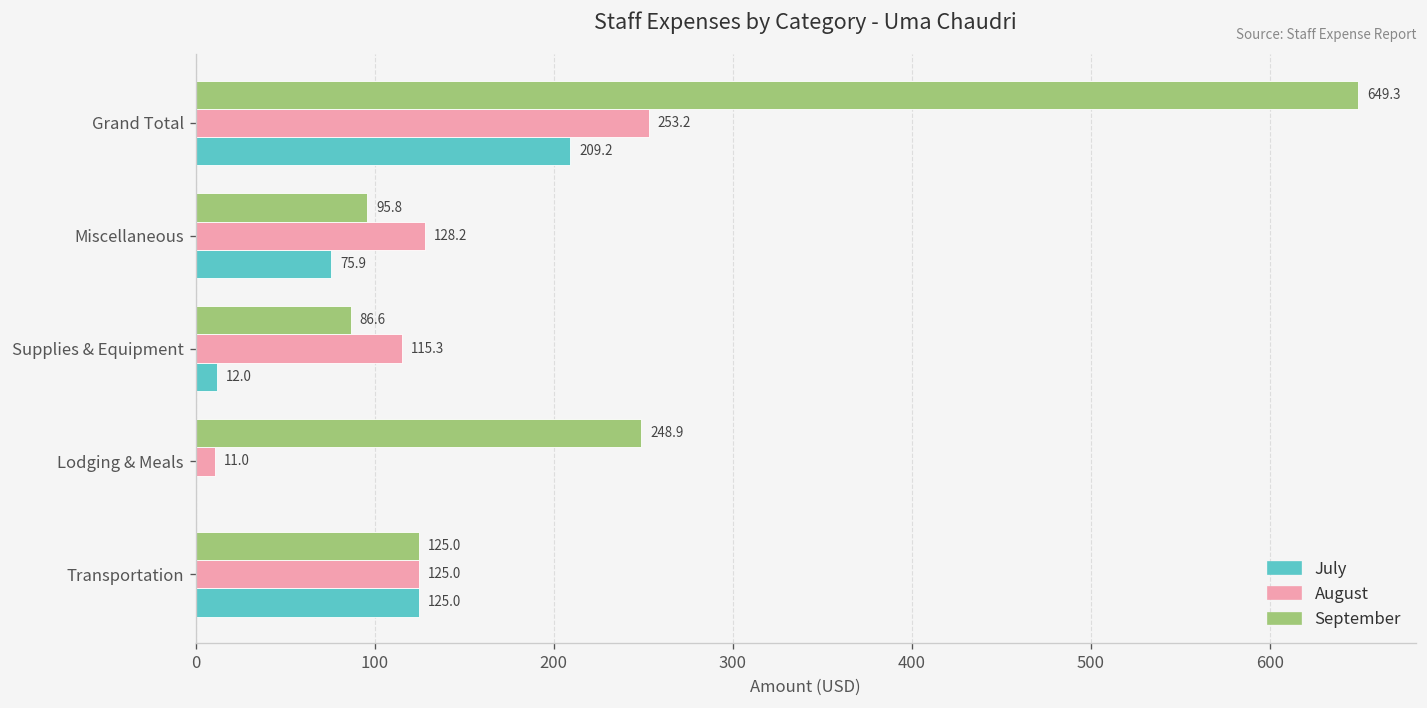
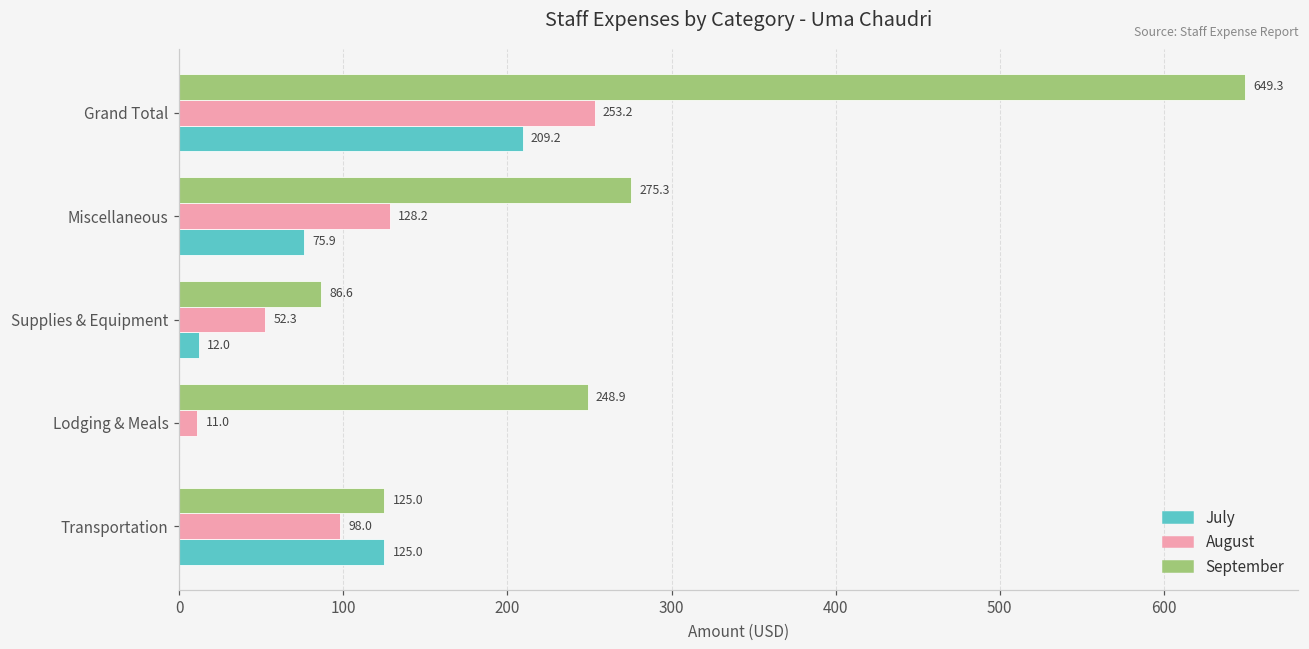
September, Miscellaneous: 95.8 -> 275.3
August, Supplies & Equipment: 115.3 -> 52.3
August, Transportation: 125.0 -> 98.0
